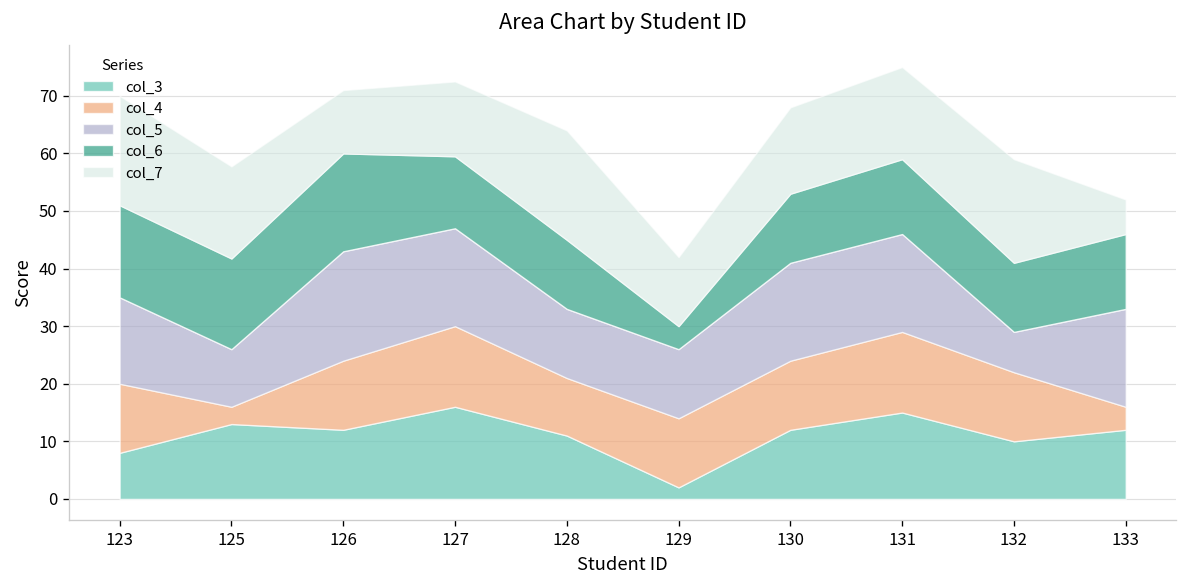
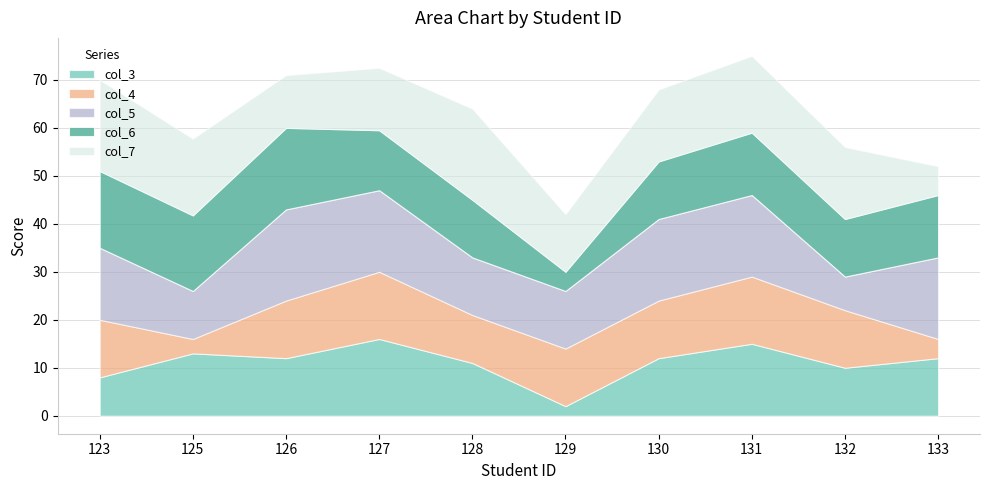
col_7, 132: 18 -> 15
